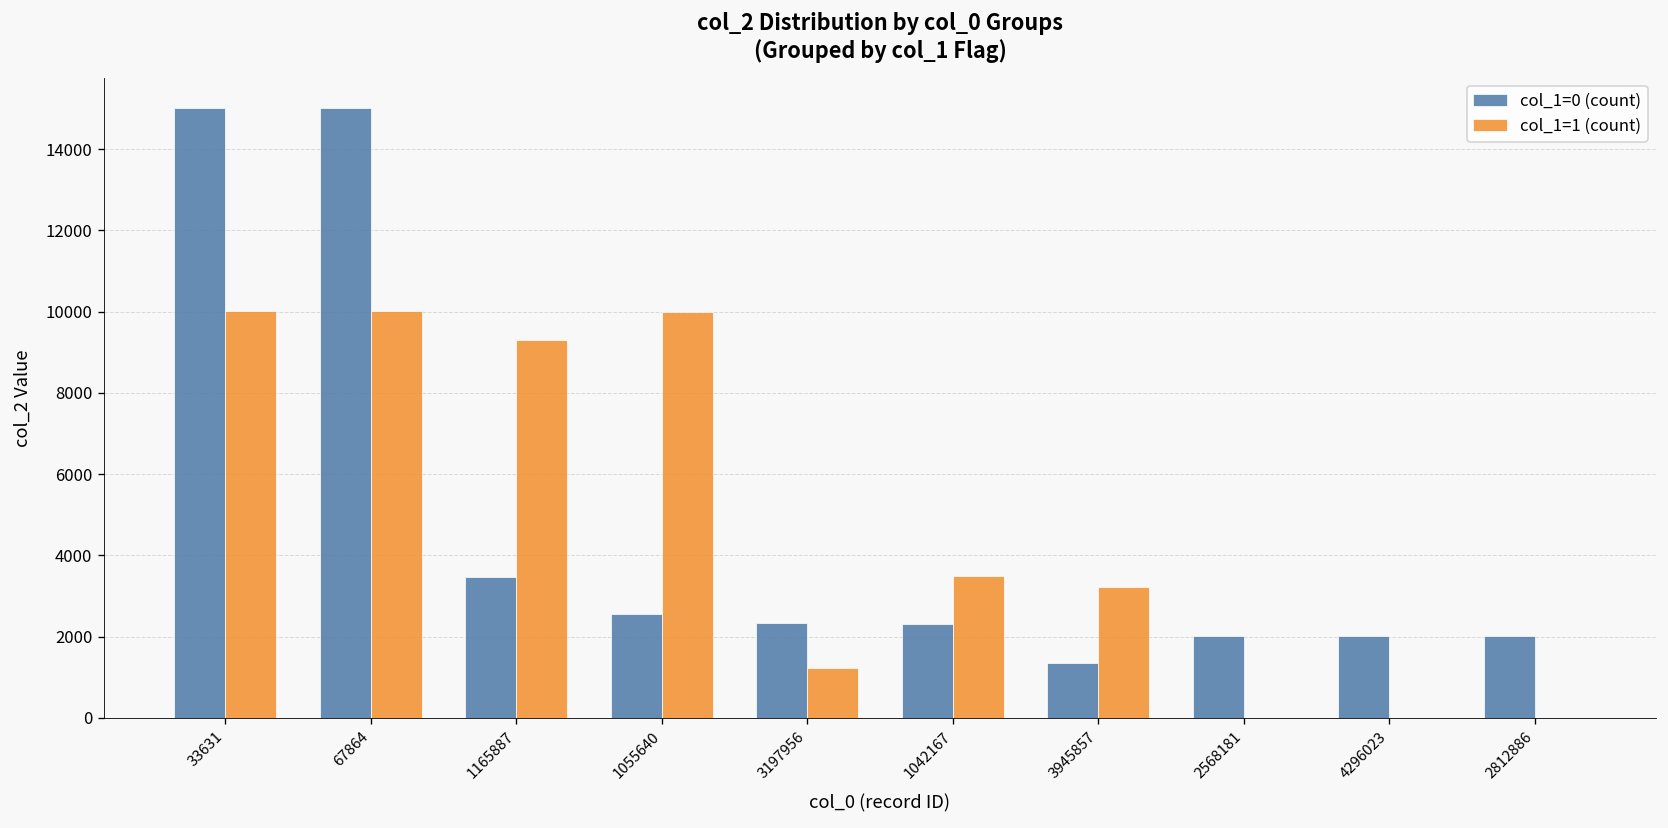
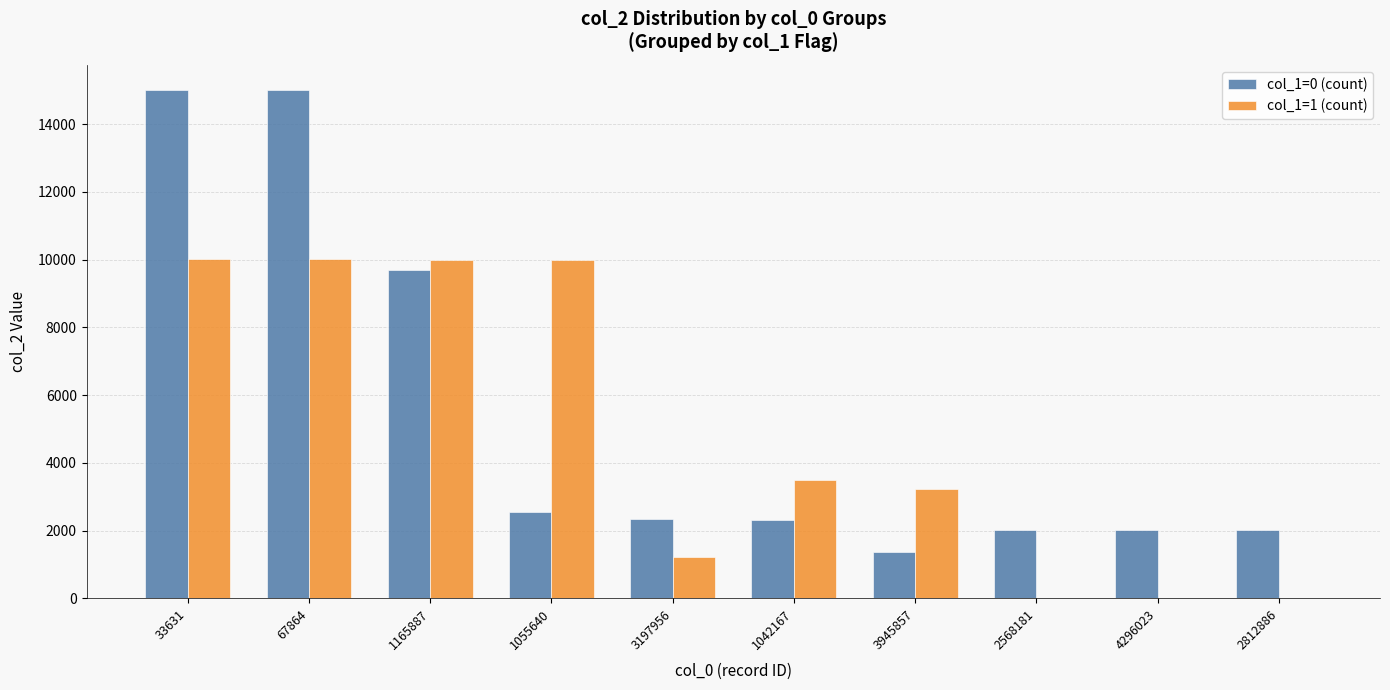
col_1=0 (count), 1165887: 3500 -> 9700
col_1=1 (count), 1165887: 9300 -> 10000
